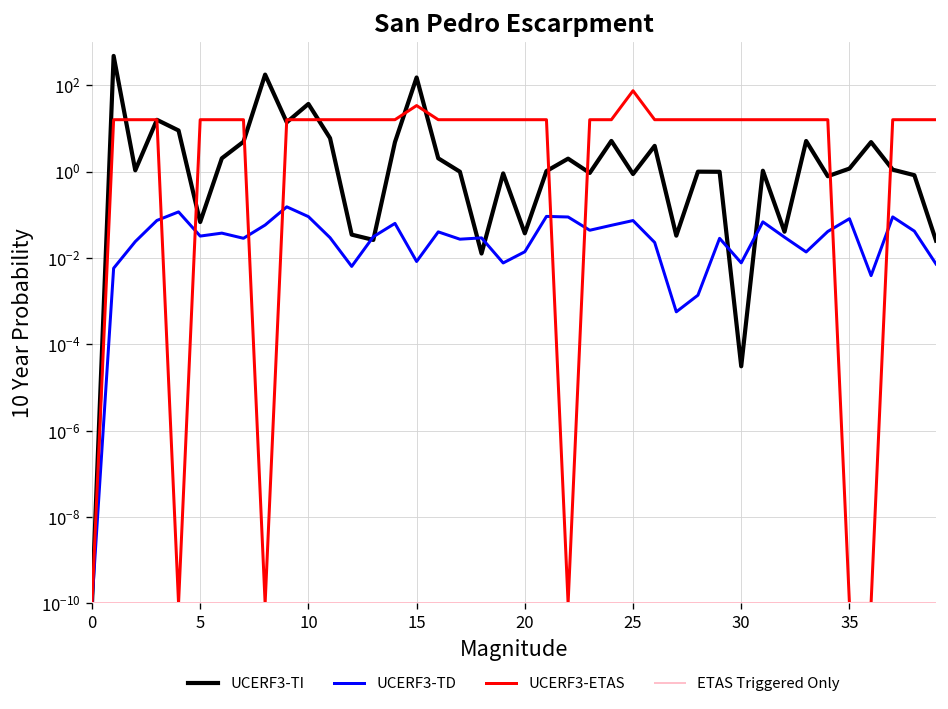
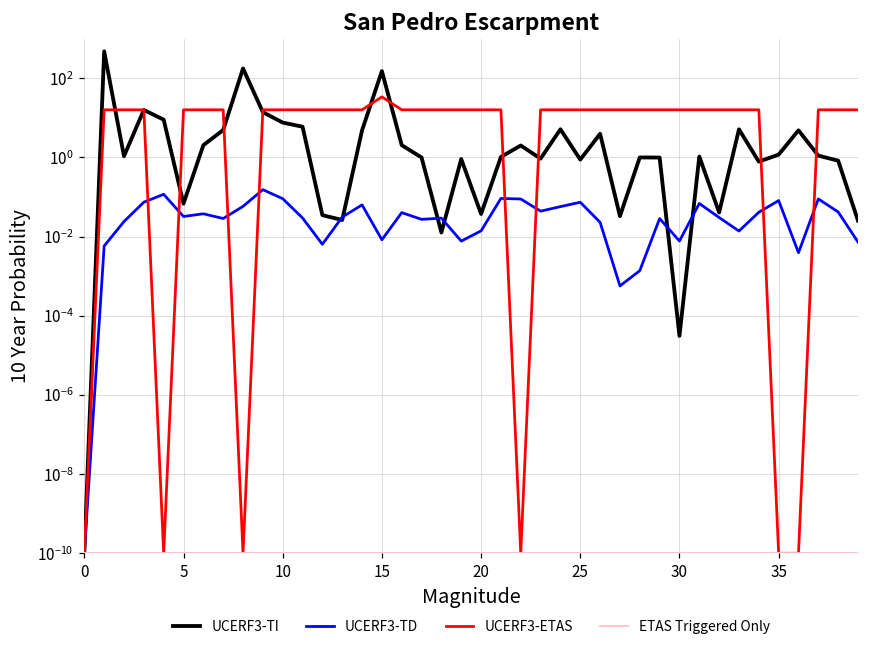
UCERF3-TI, 10: 40 -> 8
UCERF3-ETAS, 25: 80 -> 20
